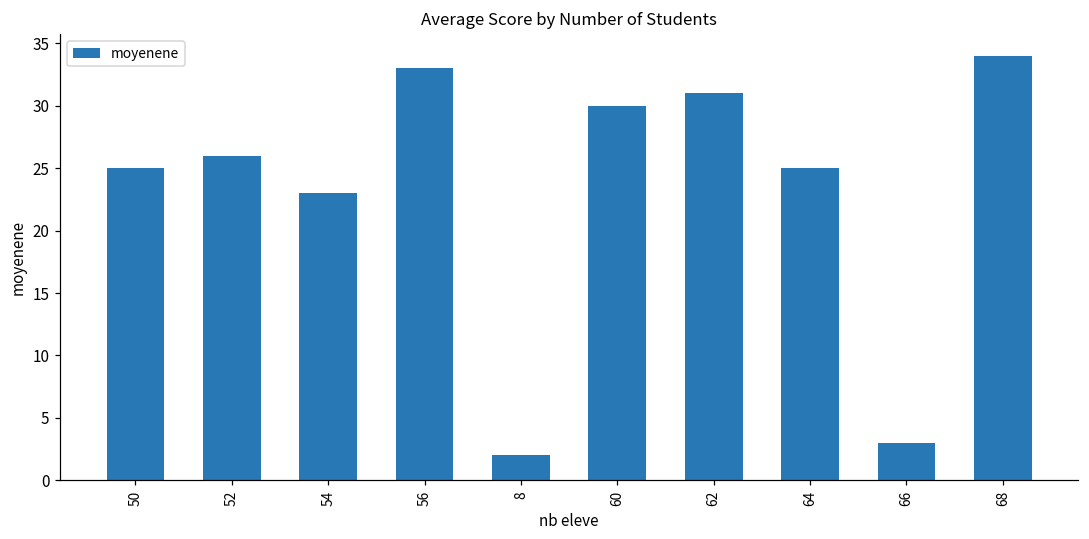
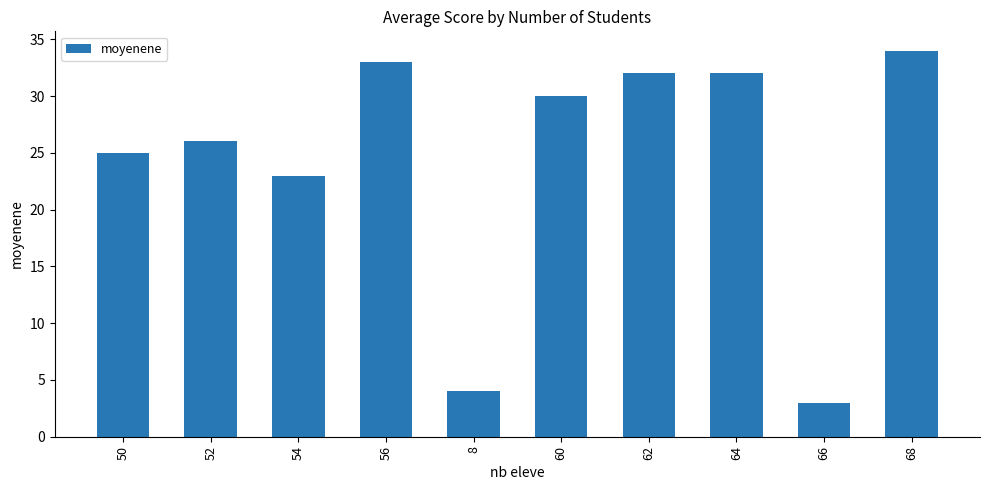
8: 2 -> 4
62: 31 -> 32
64: 25 -> 32
